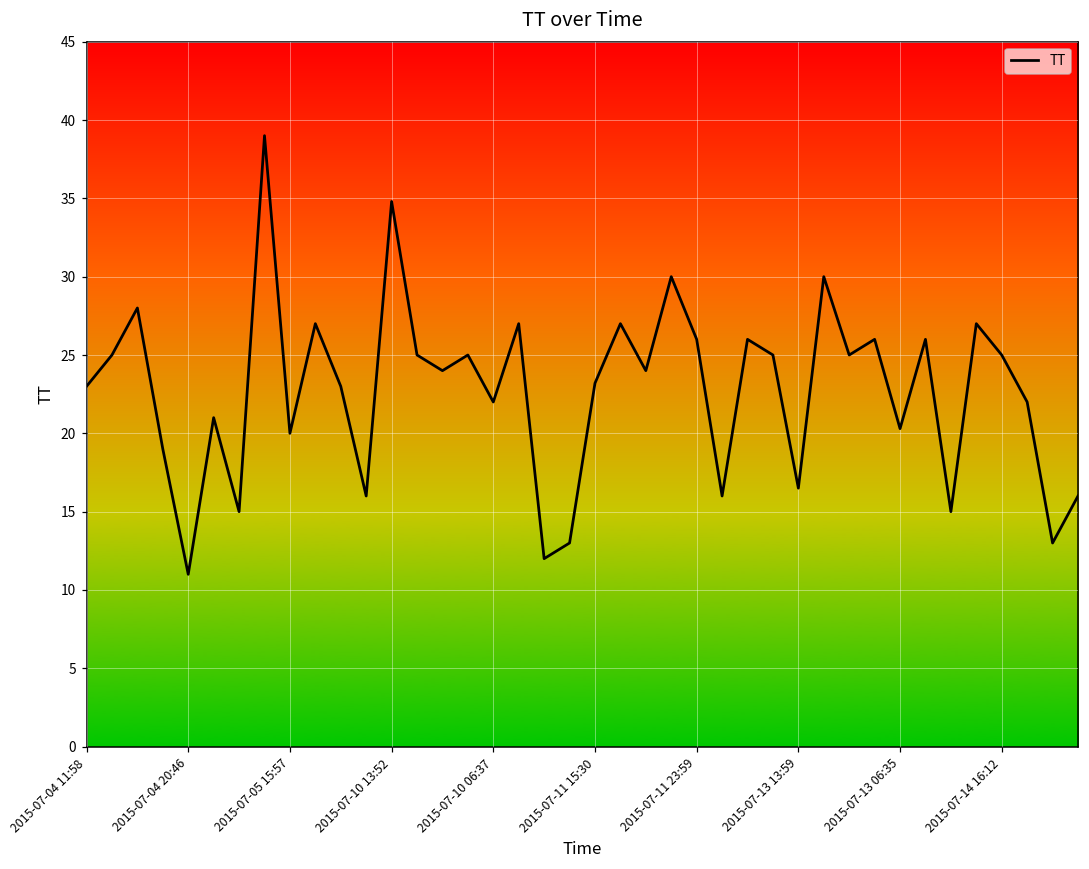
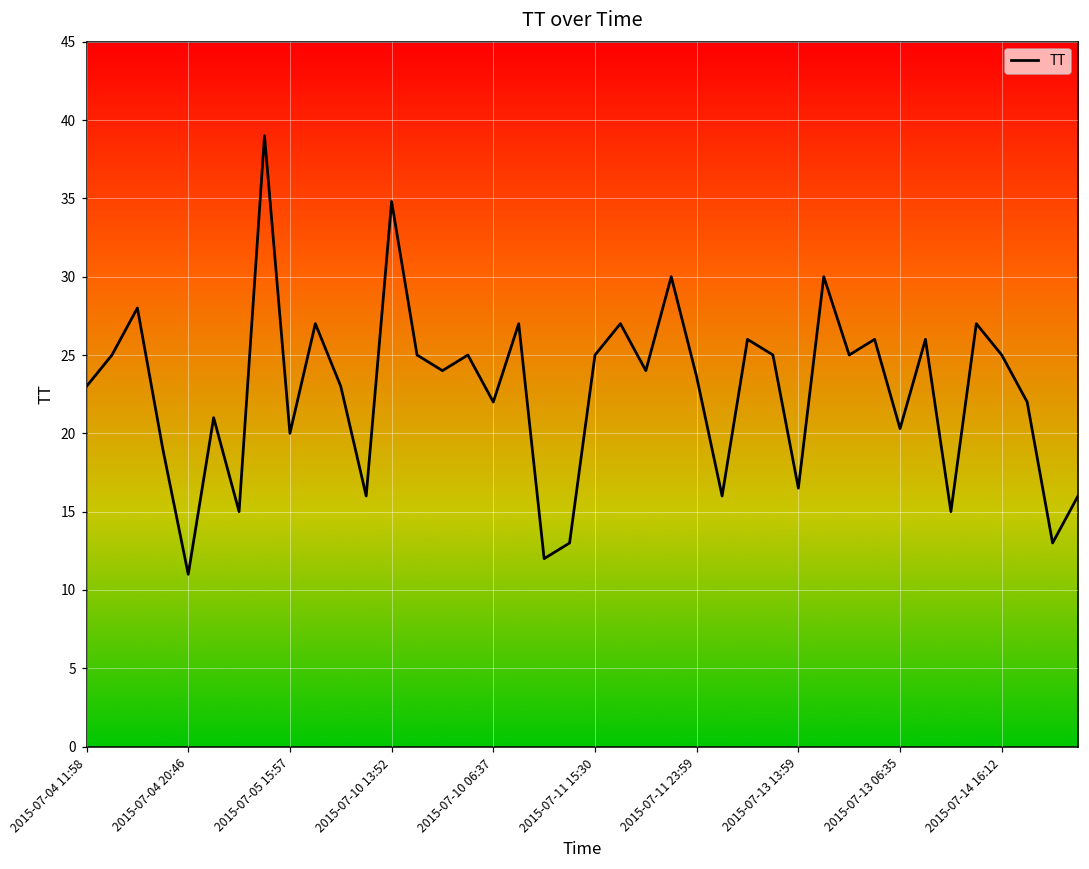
2015-07-11 15:30: 23.2 -> 25.0
2015-07-11 23:59: 26.0 -> 23.6
